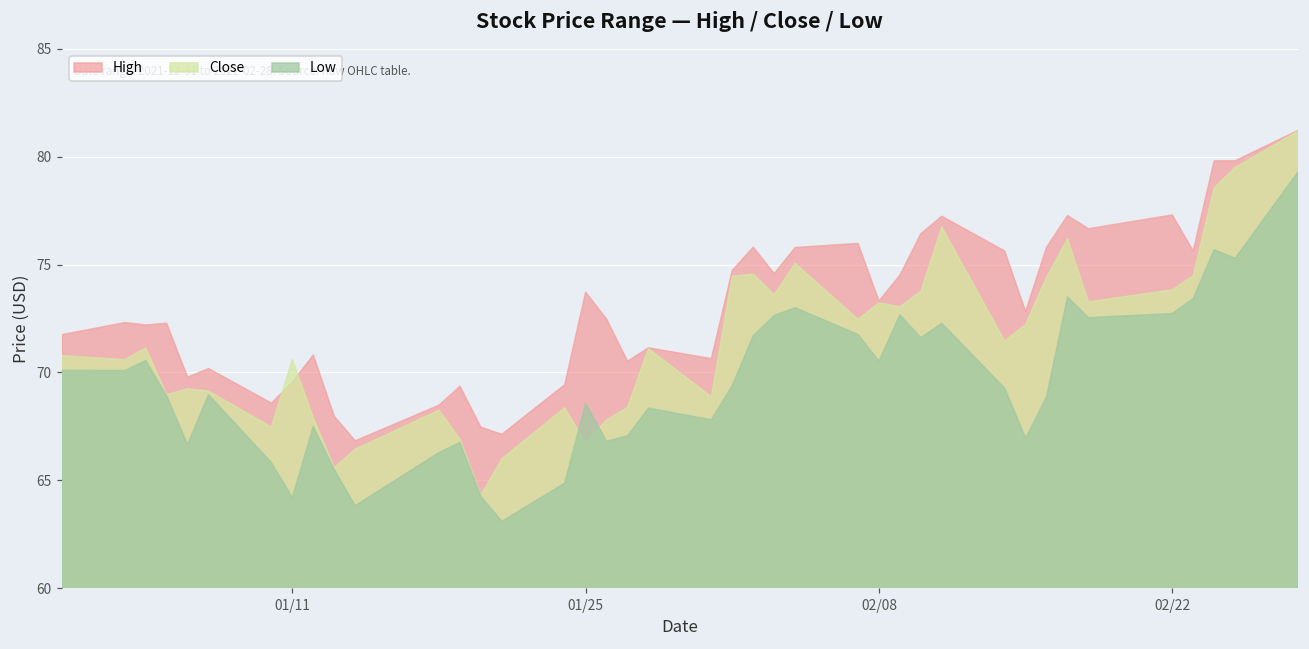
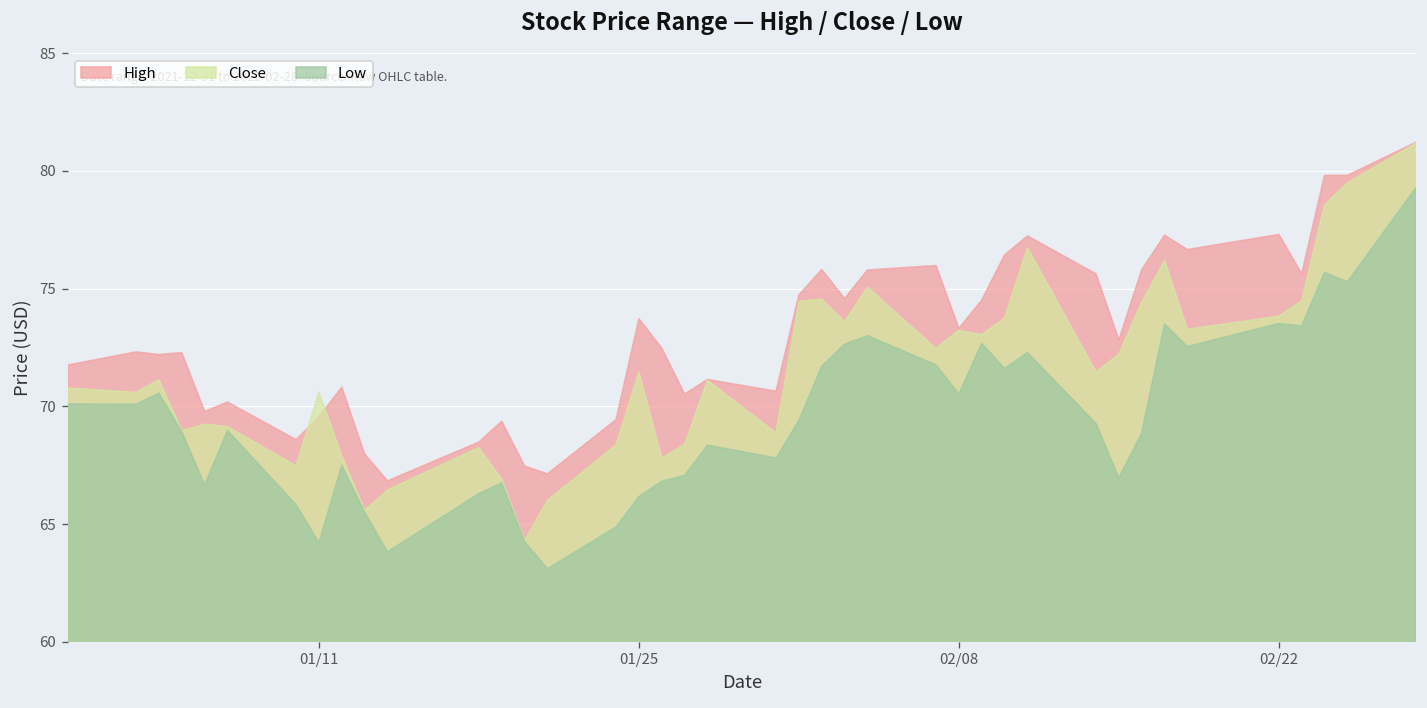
Close, 01/25: 66.7 -> 71.5
Low, 01/25: 68.6 -> 66.2
Low, 02/22: 72.7 -> 73.5
